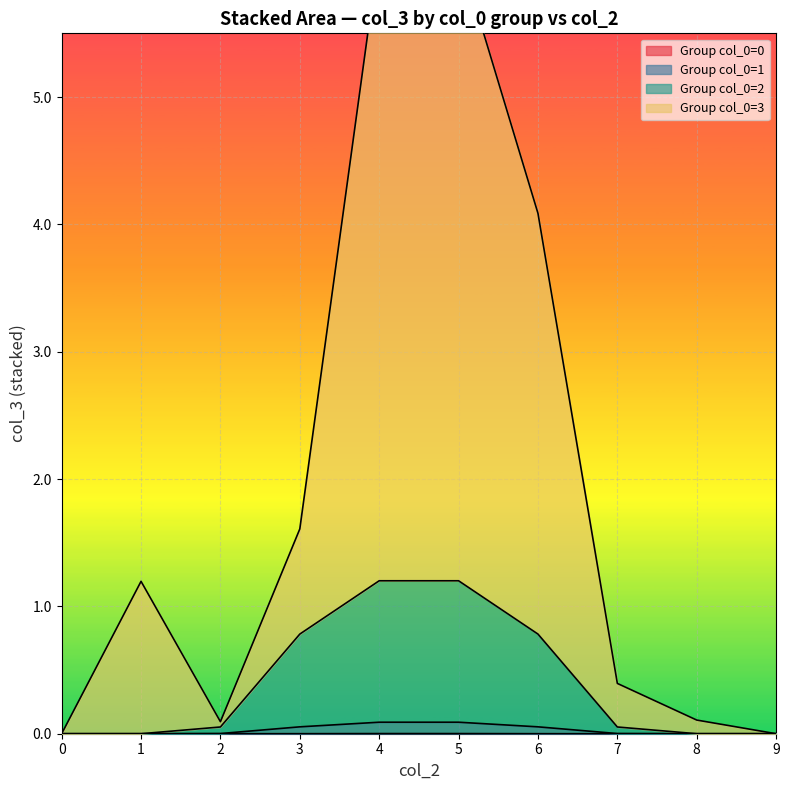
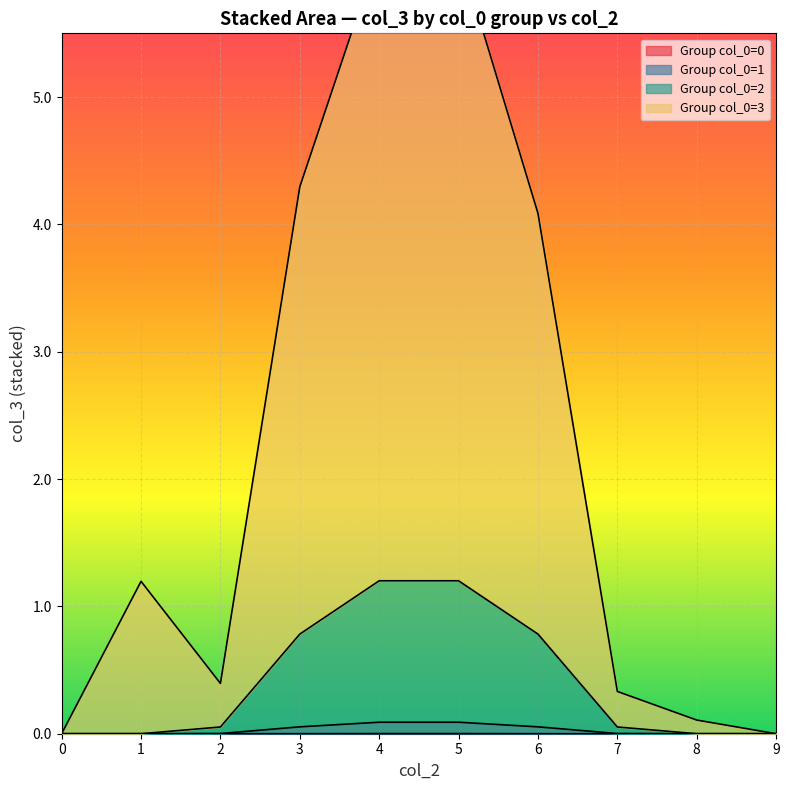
Group col_0=3, 2: 0.04 -> 0.34
Group col_0=3, 3: 0.83 -> 3.51
Group col_0=3, 7: 0.34 -> 0.28
